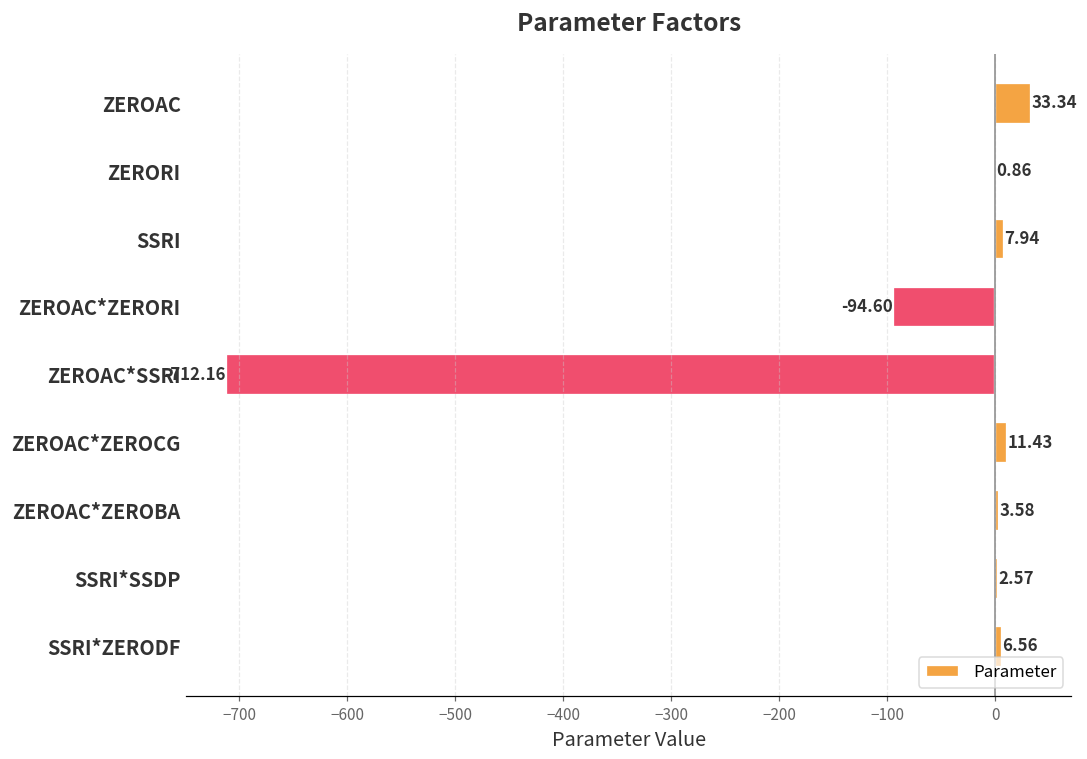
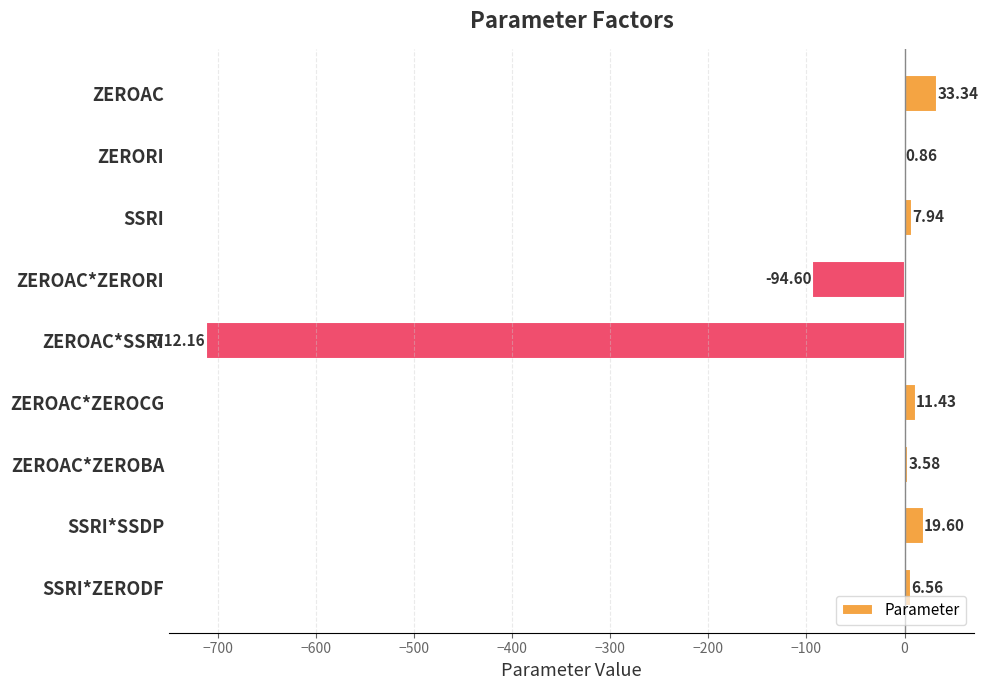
SSRI*SSDP: 2.57 -> 19.60
